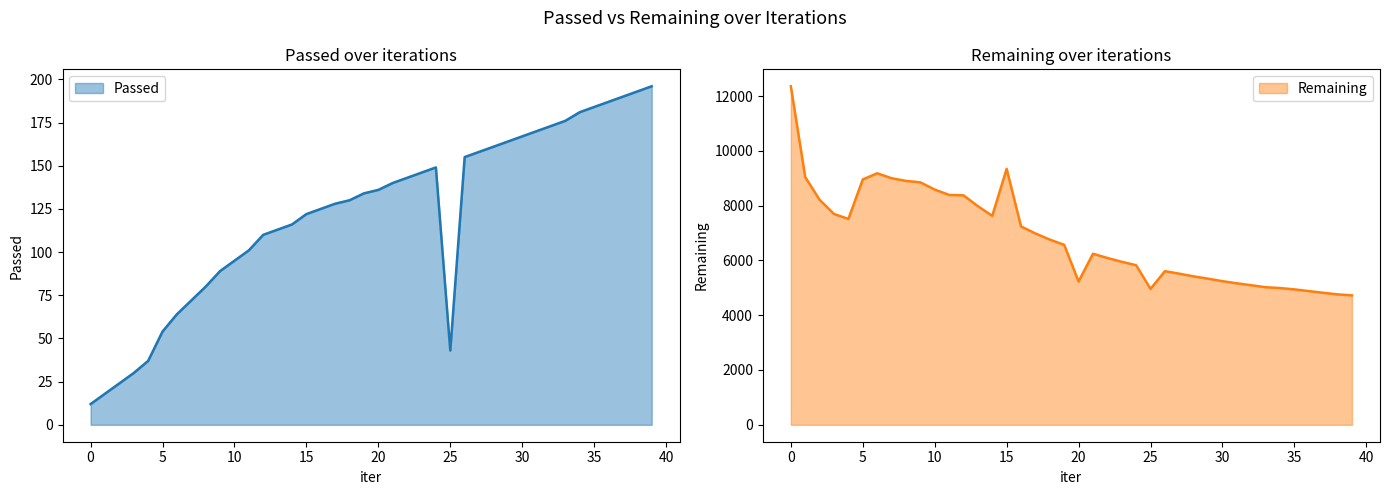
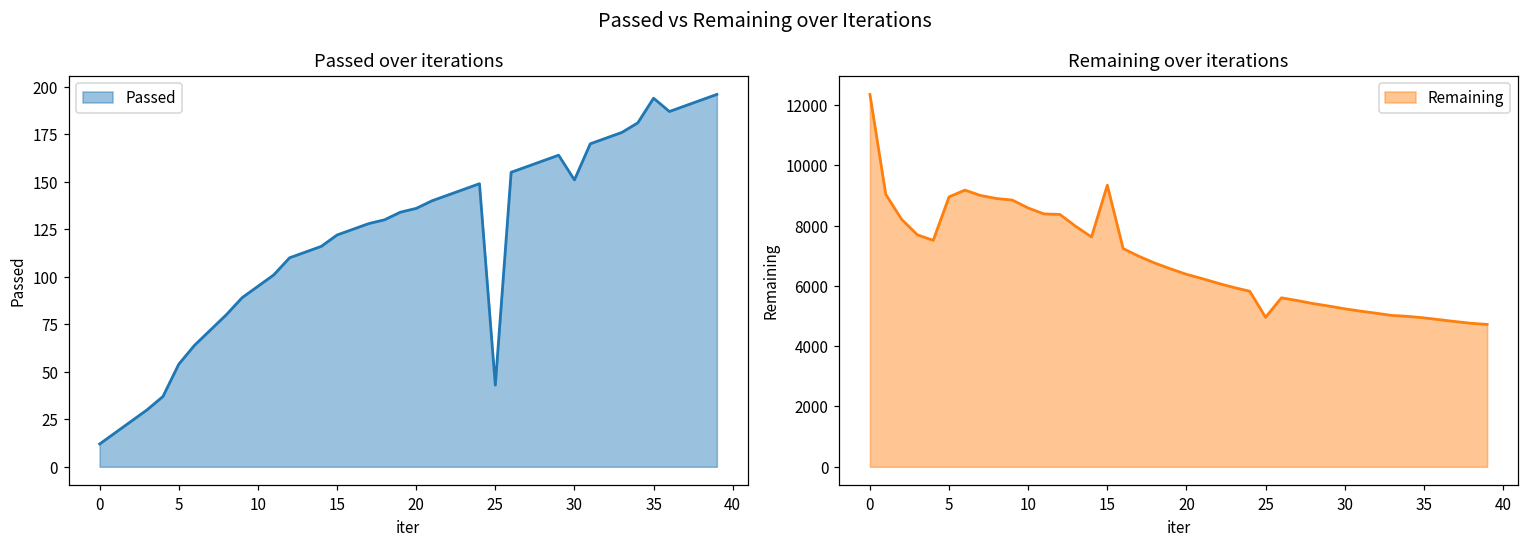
Passed over iterations, 30: 167 -> 151
Passed over iterations, 35: 184 -> 194
Remaining over iterations, 20: 5200 -> 6400
